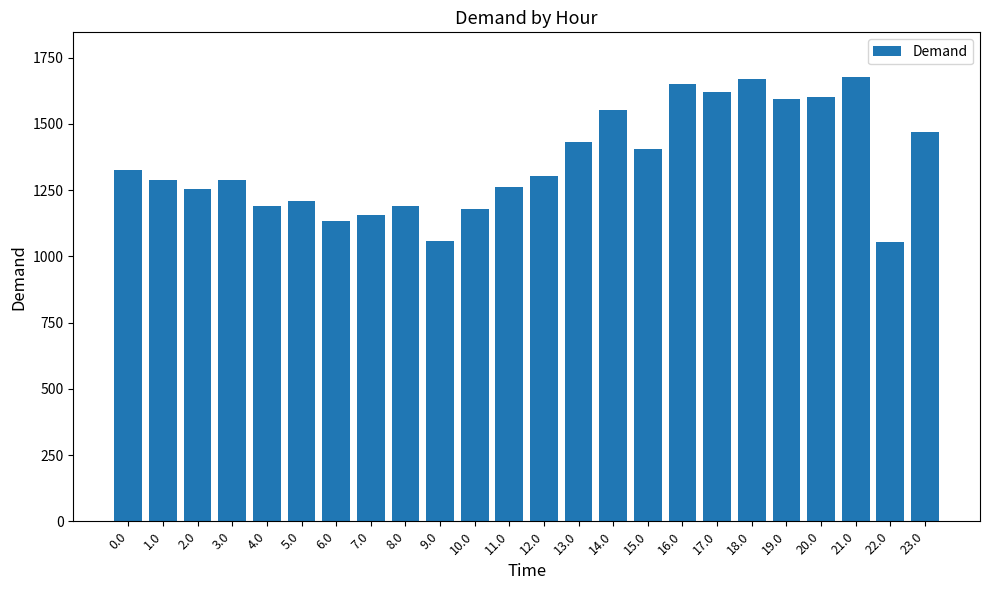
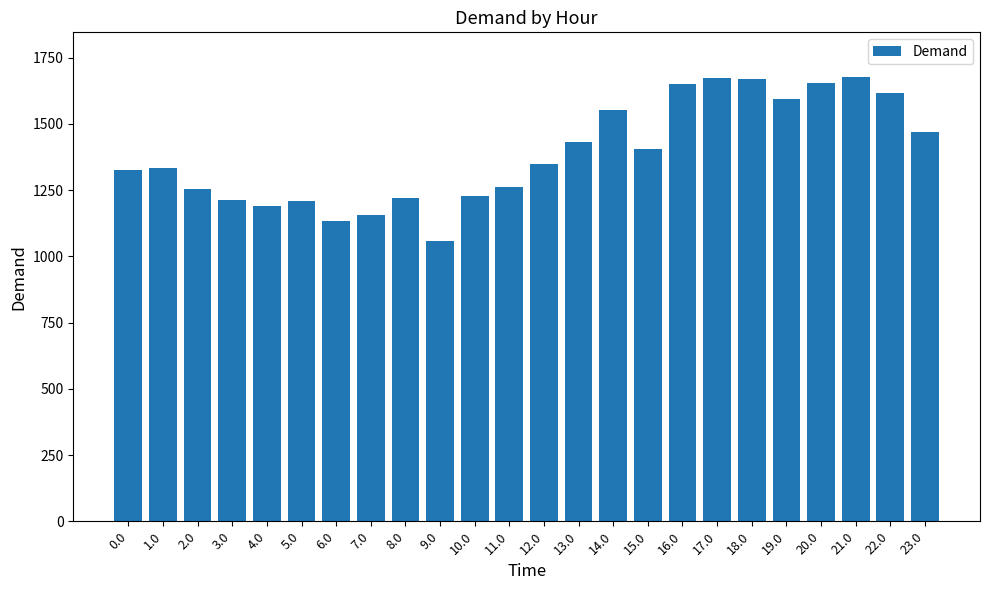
1.0: 1290 -> 1330
3.0: 1290 -> 1210
8.0: 1190 -> 1220
10.0: 1180 -> 1230
12.0: 1300 -> 1350
17.0: 1620 -> 1670
20.0: 1600 -> 1660
22.0: 1050 -> 1610
